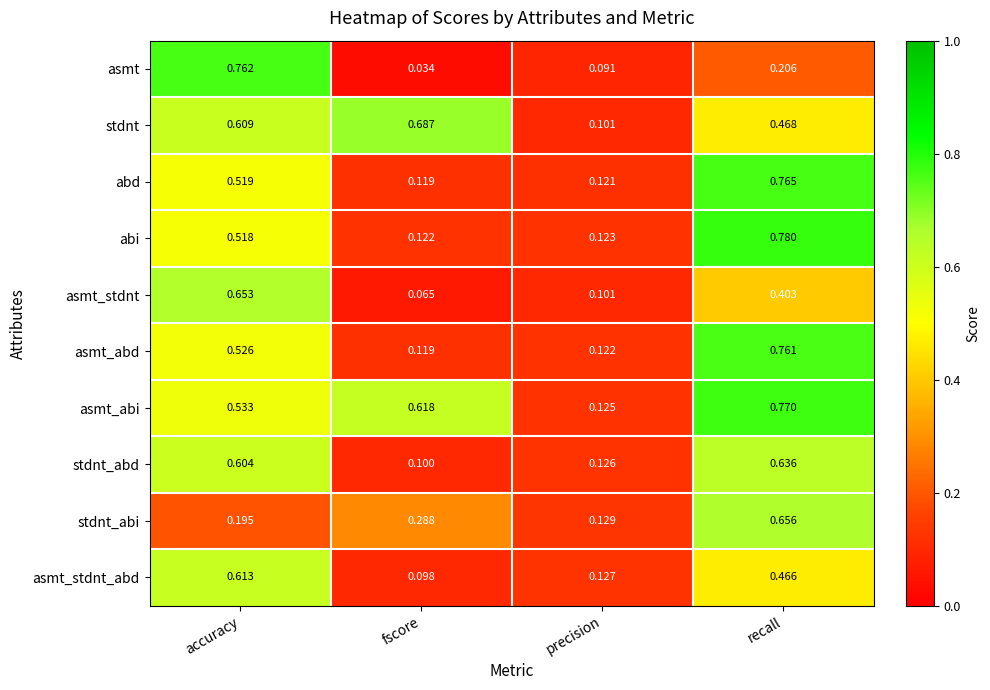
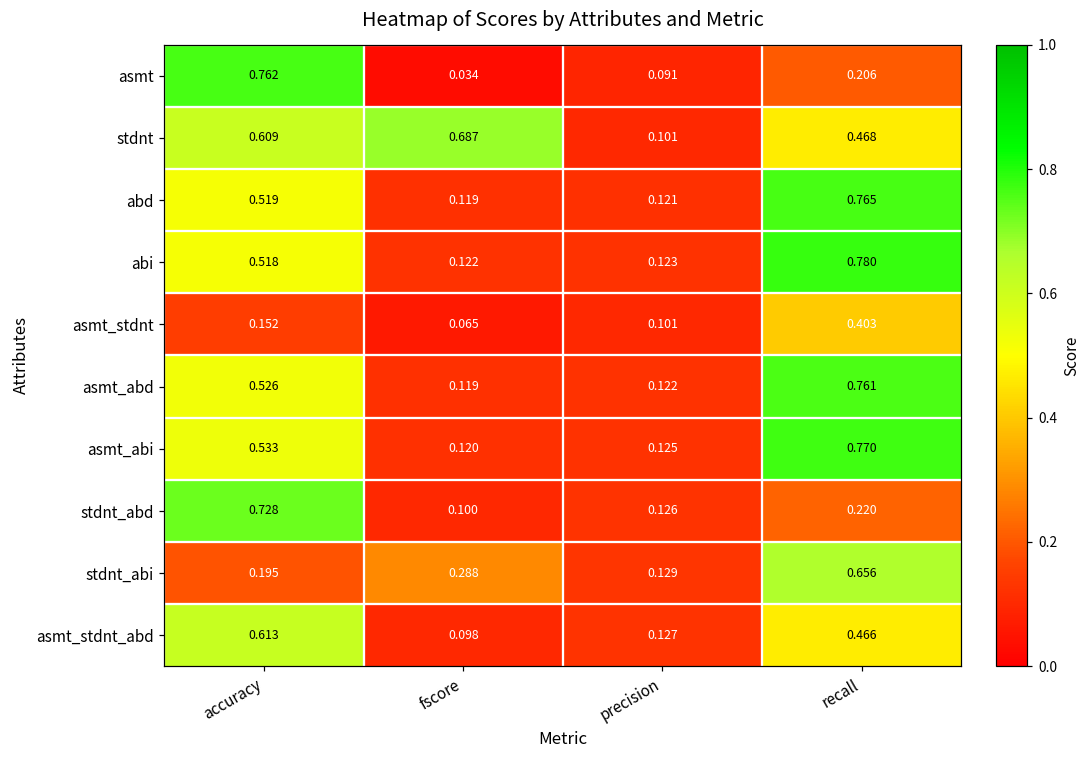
asmt_stdnt, accuracy: 0.653 -> 0.152
asmt_abi, fscore: 0.618 -> 0.120
stdnt_abd, accuracy: 0.604 -> 0.728
stdnt_abd, recall: 0.636 -> 0.220
